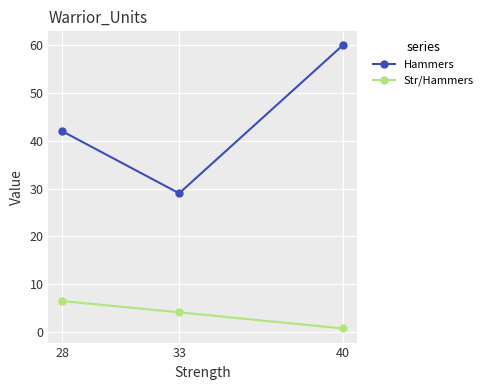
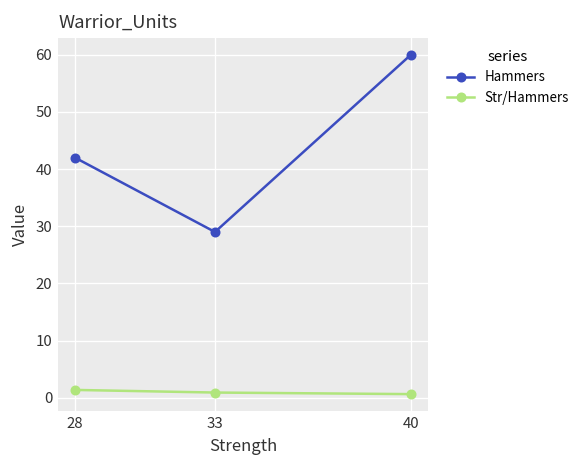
Str/Hammers, 28: 6 -> 1
Str/Hammers, 33: 4 -> 1
